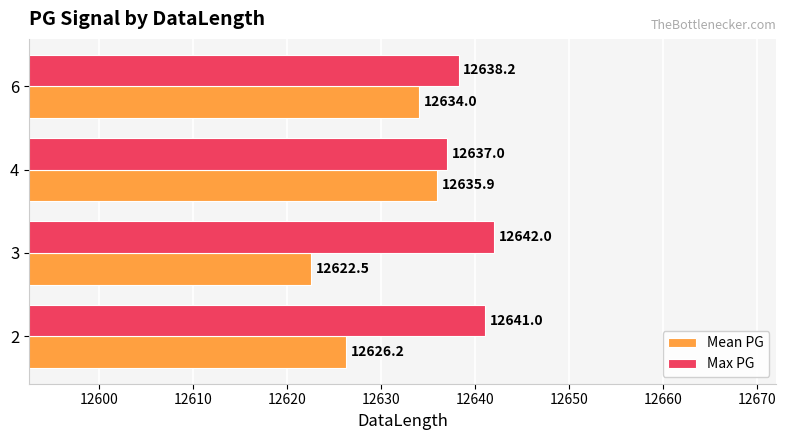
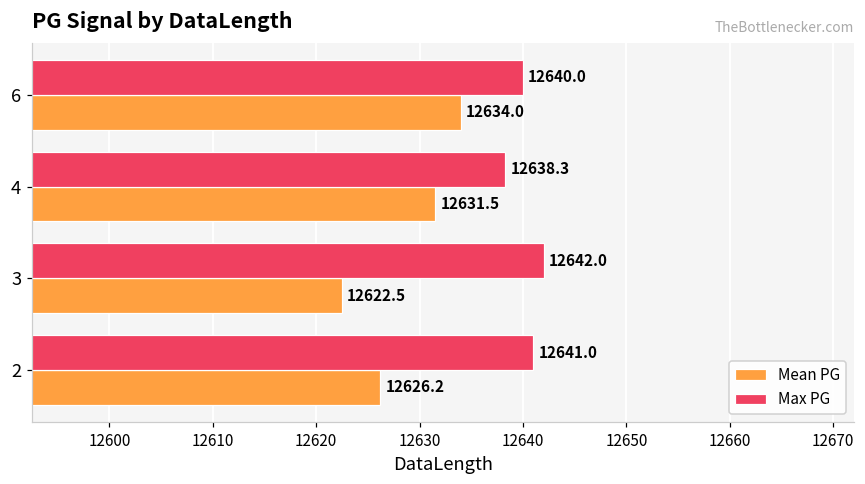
Max PG, 6: 12638.2 -> 12640.0
Max PG, 4: 12637.0 -> 12638.3
Mean PG, 4: 12635.9 -> 12631.5
